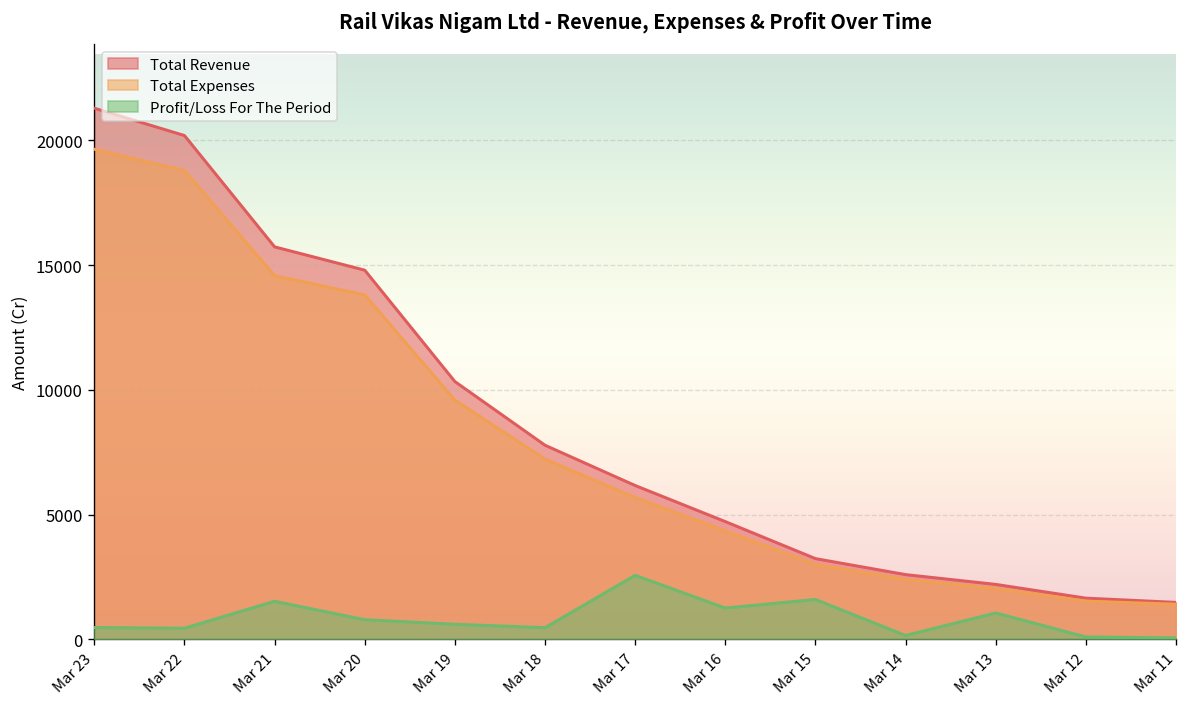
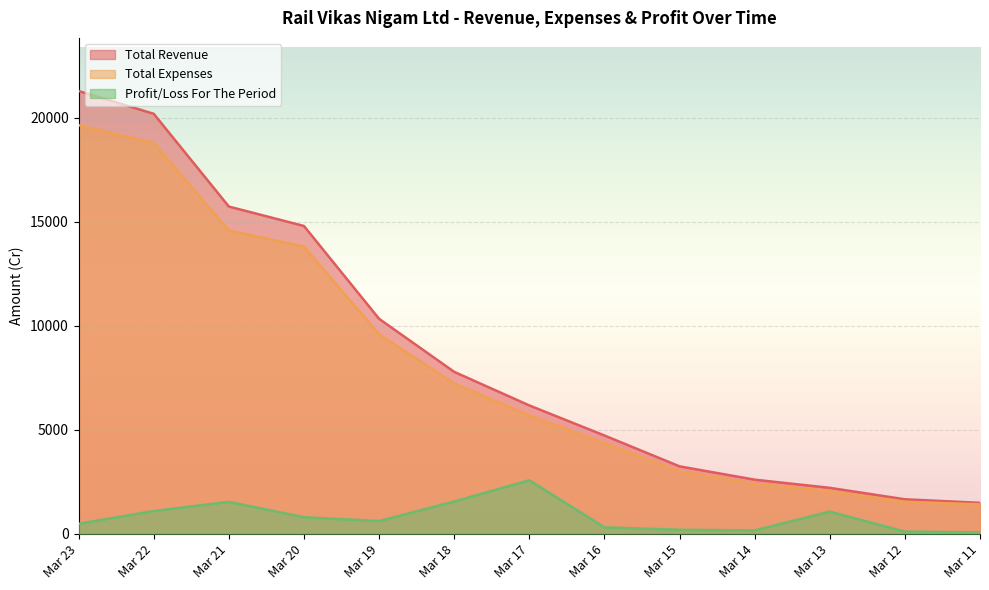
Profit/Loss For The Period, Mar 22: 400 -> 1100
Profit/Loss For The Period, Mar 18: 500 -> 1500
Profit/Loss For The Period, Mar 16: 1300 -> 300
Profit/Loss For The Period, Mar 15: 1600 -> 200
